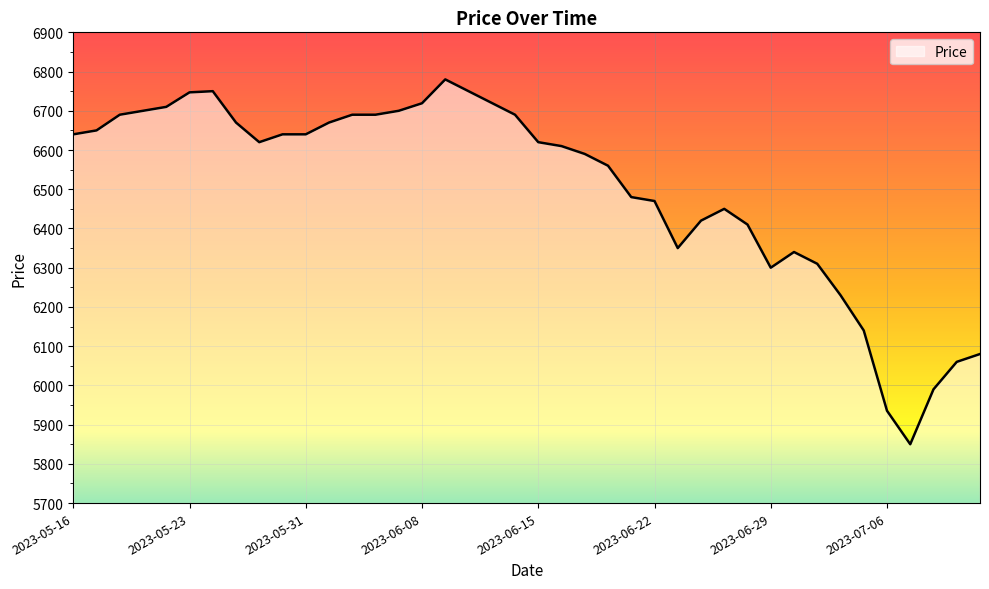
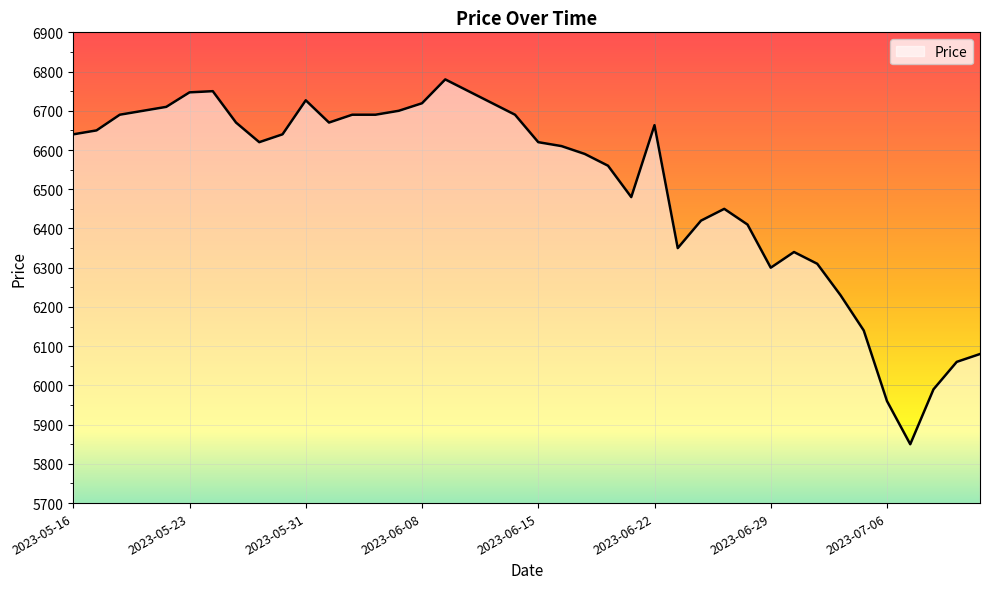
2023-05-31: 6640 -> 6730
2023-06-22: 6470 -> 6660
2023-07-06: 5940 -> 5960
